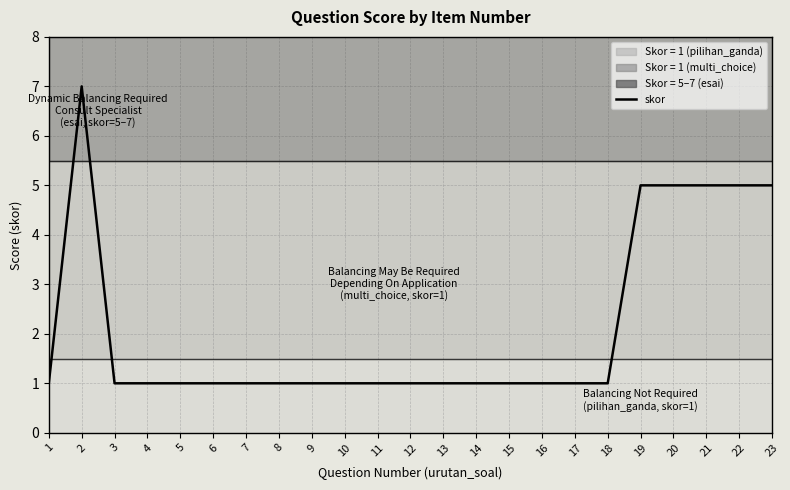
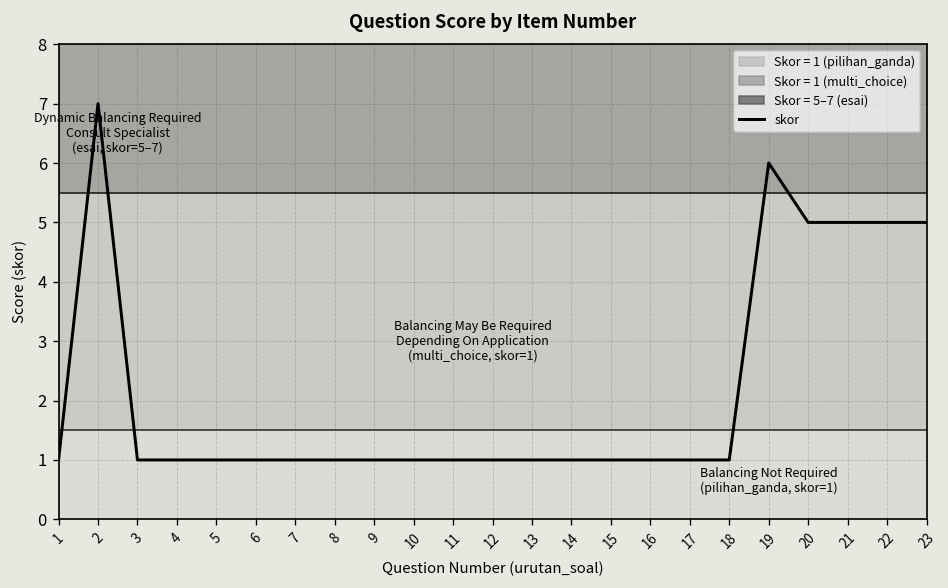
skor, 19: 5 -> 6
